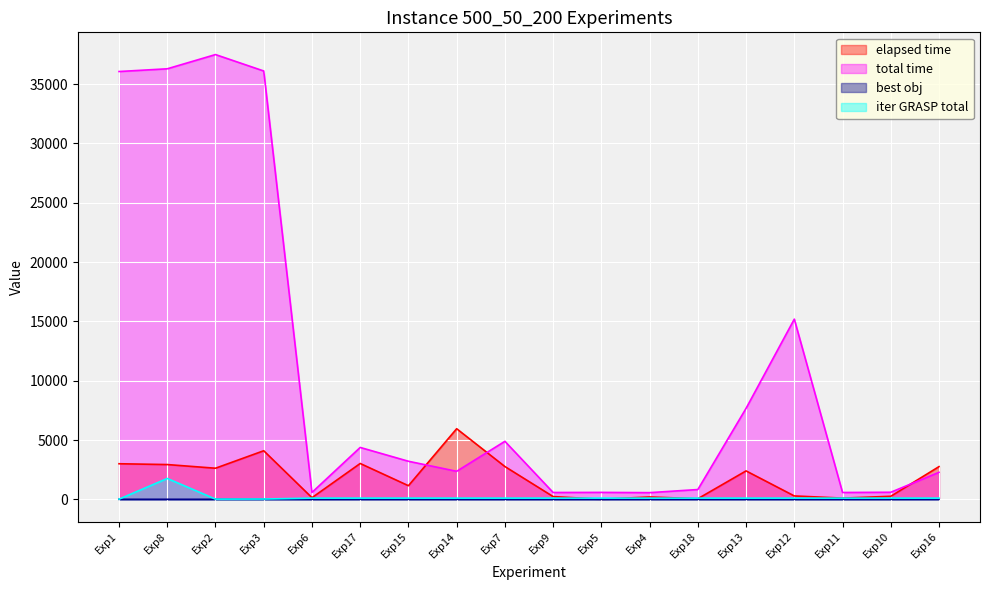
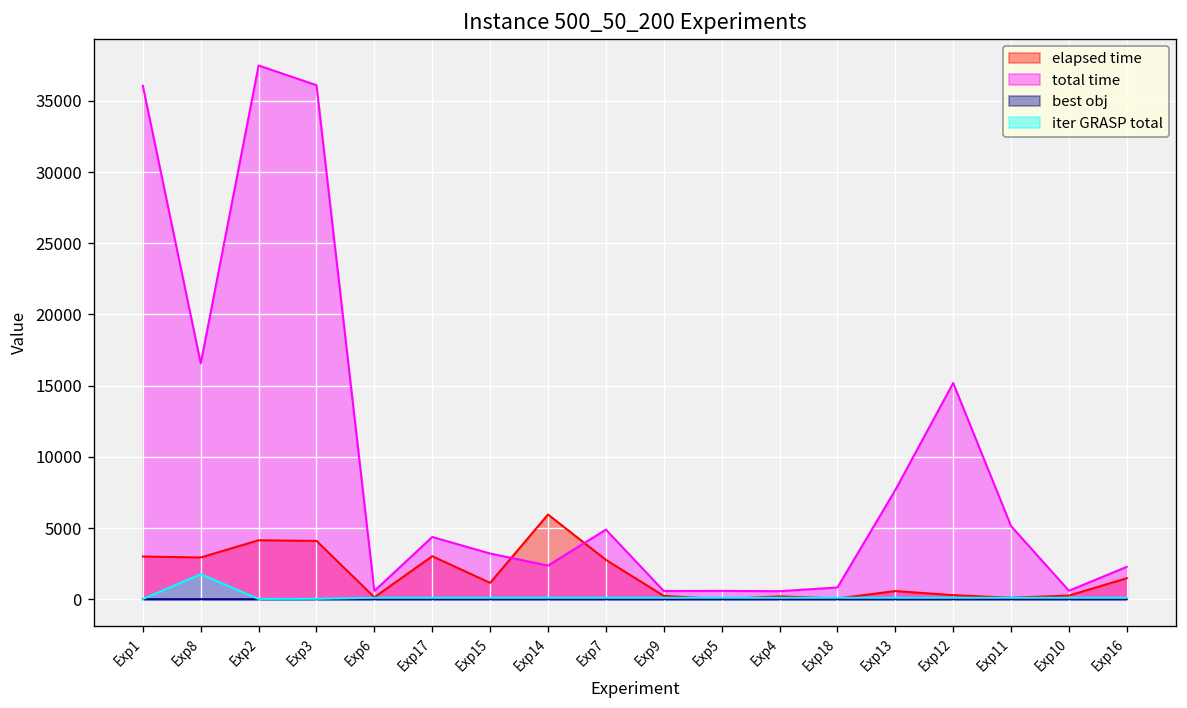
total time, Exp8: 36300 -> 16600
elapsed time, Exp2: 2600 -> 4100
elapsed time, Exp13: 2400 -> 600
total time, Exp11: 600 -> 5100
elapsed time, Exp16: 2800 -> 1500
